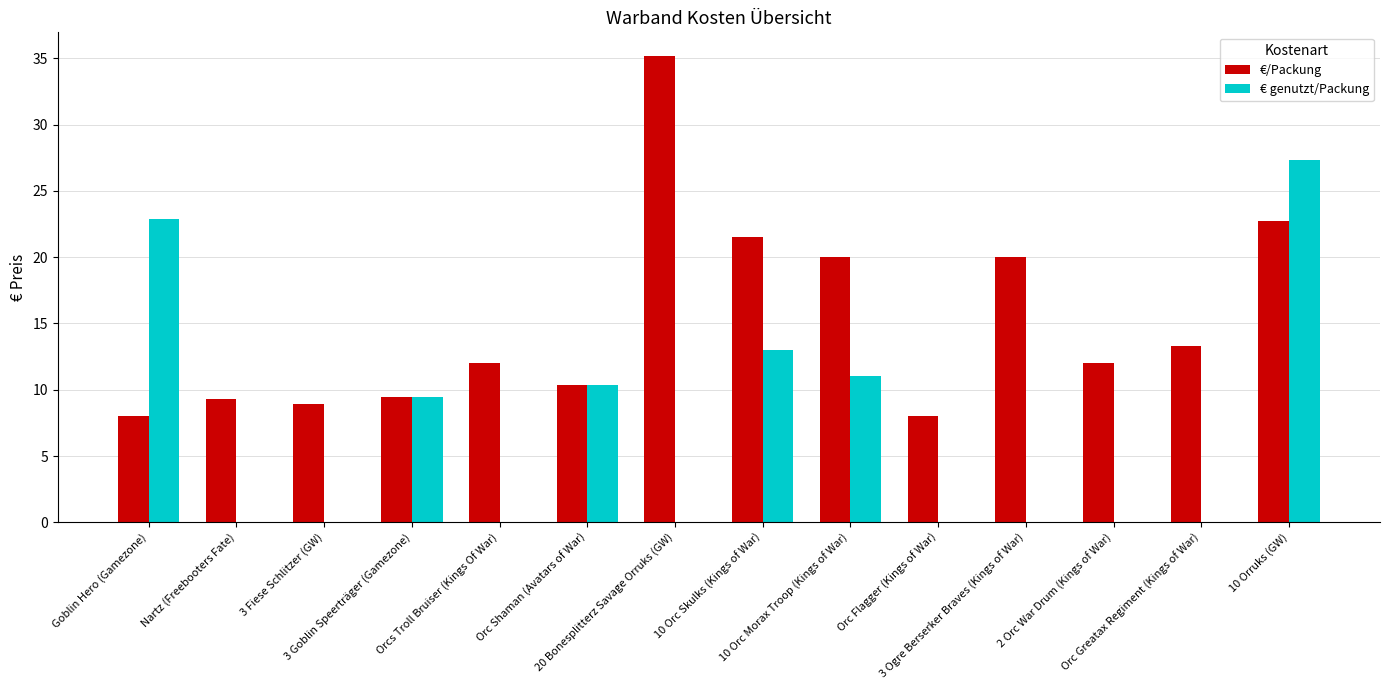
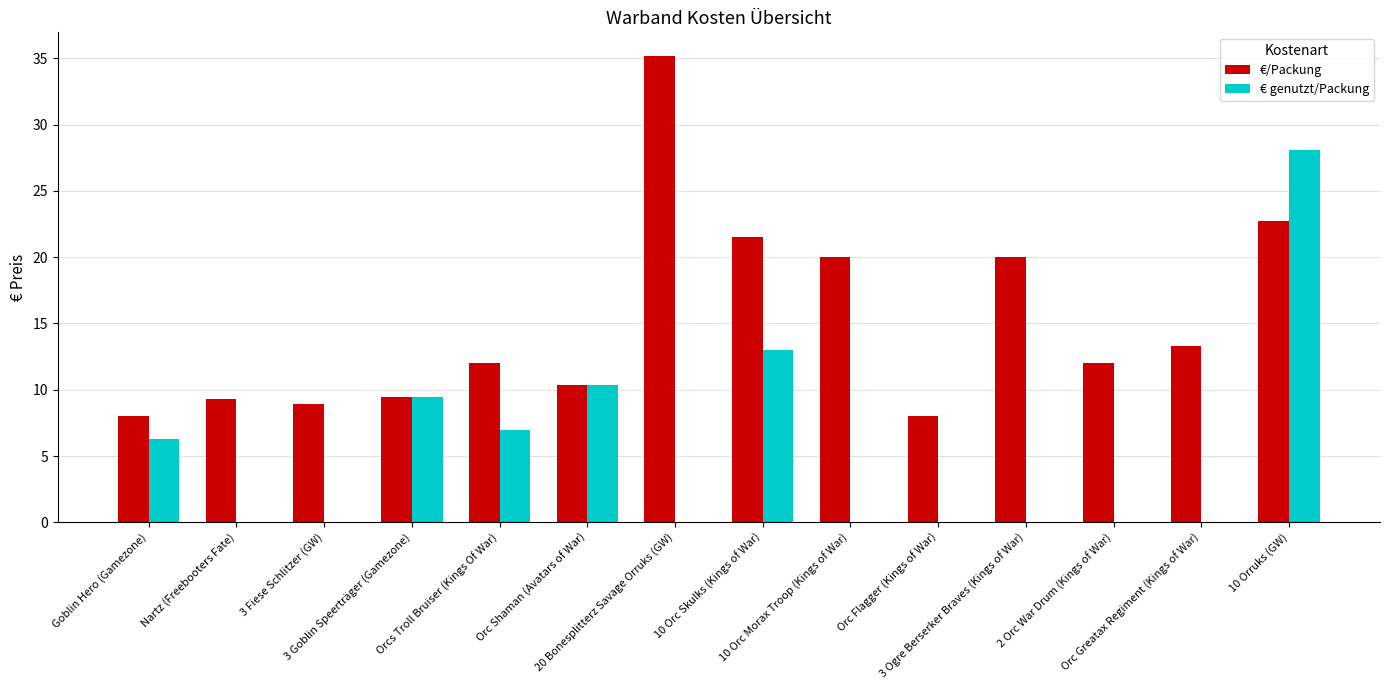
€ genutzt/Packung, Goblin Hero (Gamezone): 22.9 -> 6.3
€ genutzt/Packung, Orcs Troll Bruiser (Kings Of War): 0 -> 7
€ genutzt/Packung, 10 Orc Morax Troop (Kings of War): 11 -> 0
€ genutzt/Packung, 10 Orruks (GW): 27.3 -> 28.1
